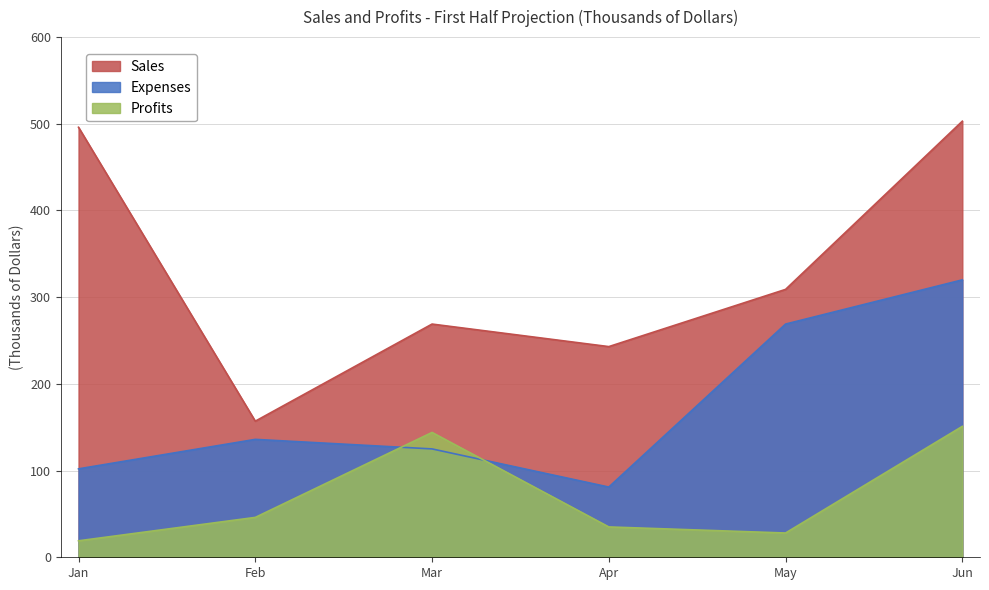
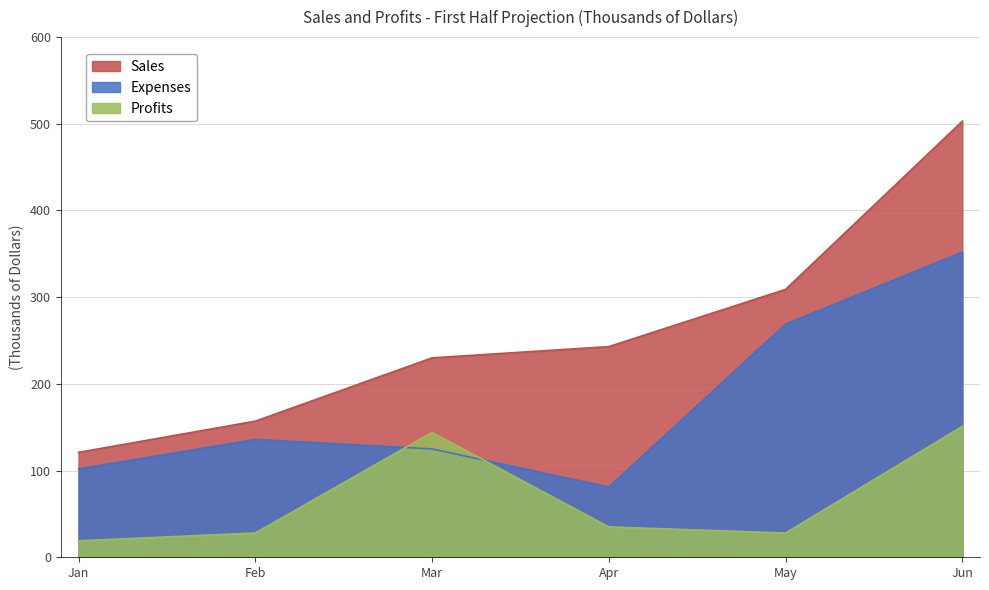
Sales, Jan: 500 -> 120
Profits, Feb: 50 -> 30
Sales, Mar: 270 -> 230
Expenses, Jun: 320 -> 350
